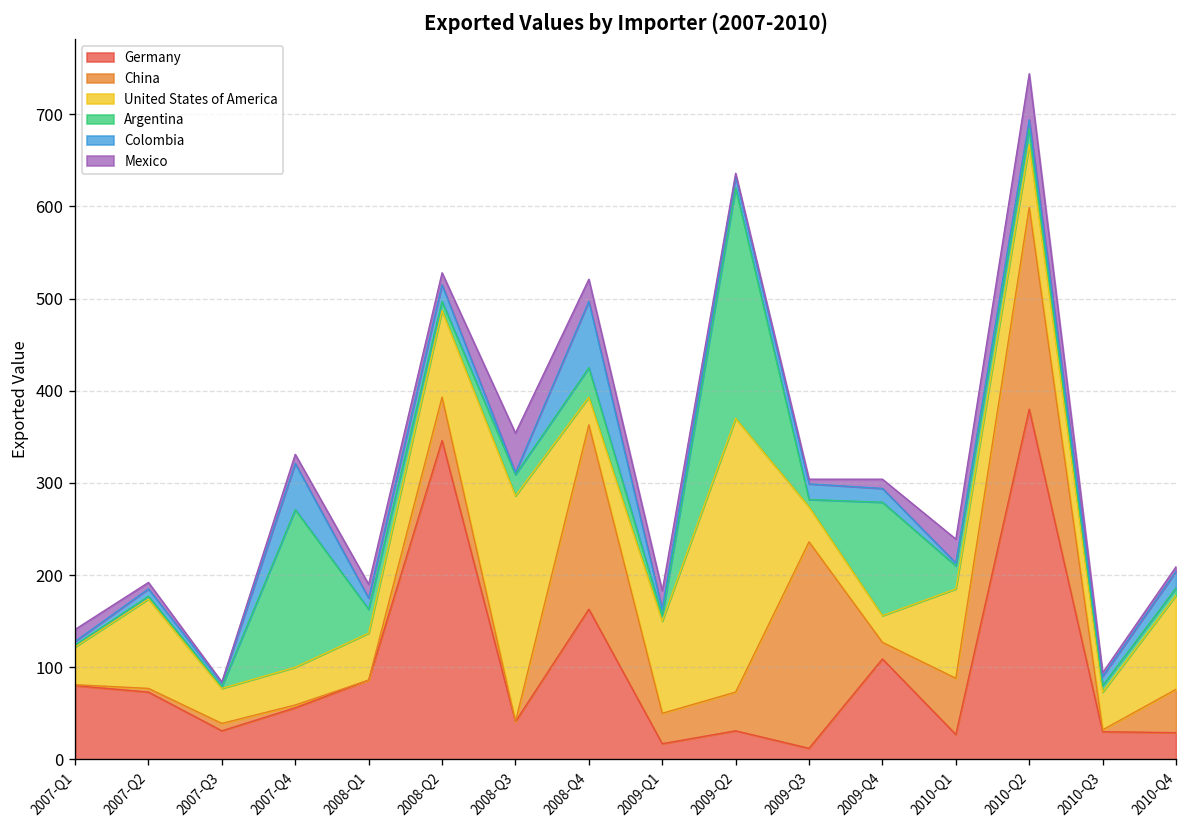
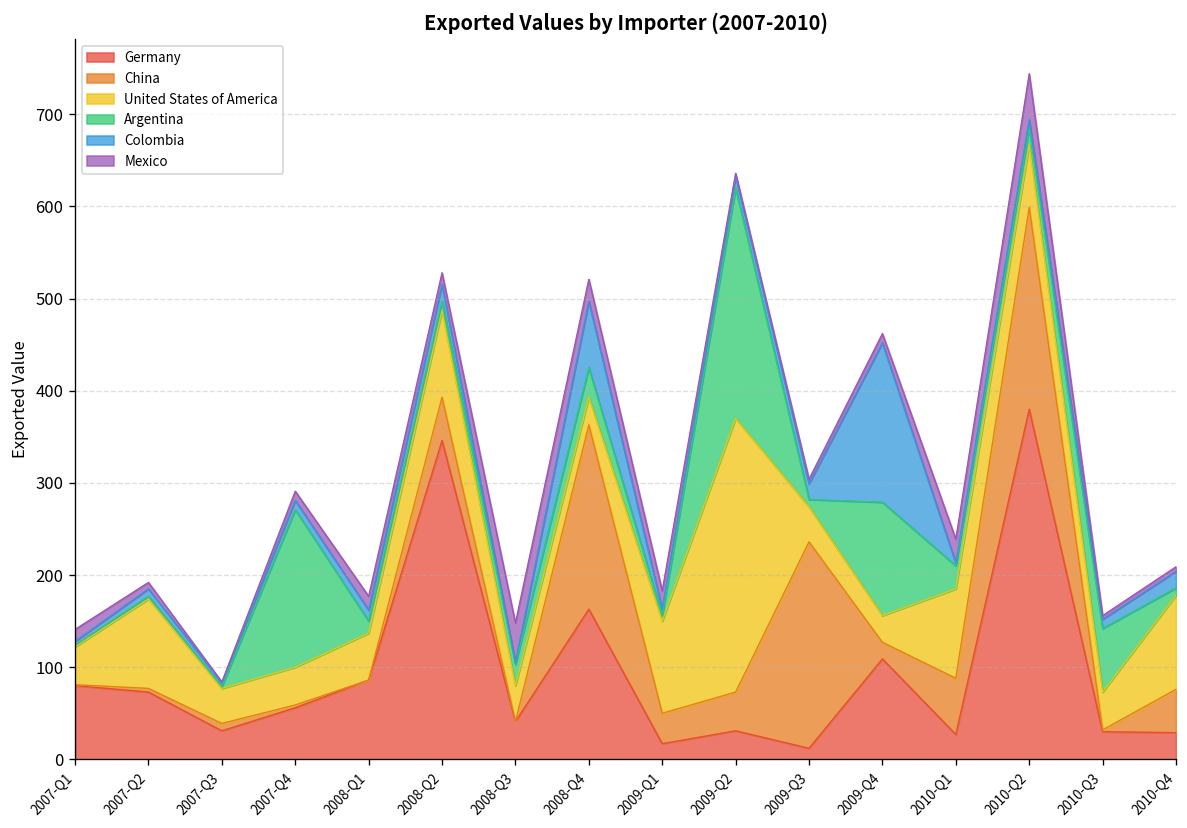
Colombia, 2007-Q4: 50 -> 10
Argentina, 2008-Q1: 30 -> 10
United States of America, 2008-Q3: 250 -> 40
Colombia, 2009-Q4: 20 -> 170
Argentina, 2010-Q3: 10 -> 70
